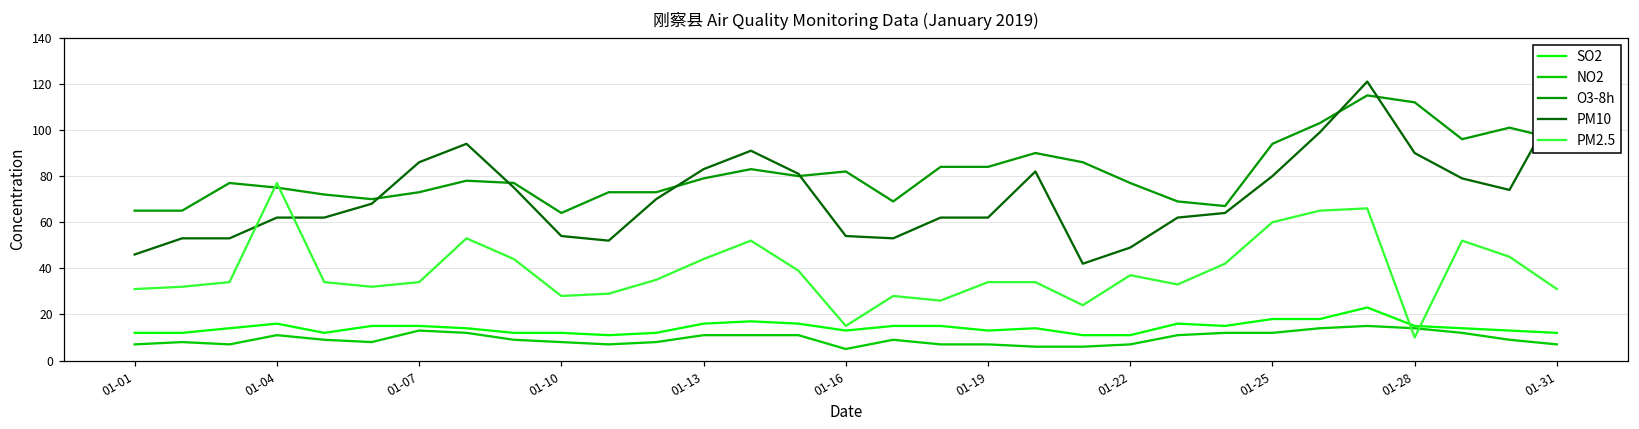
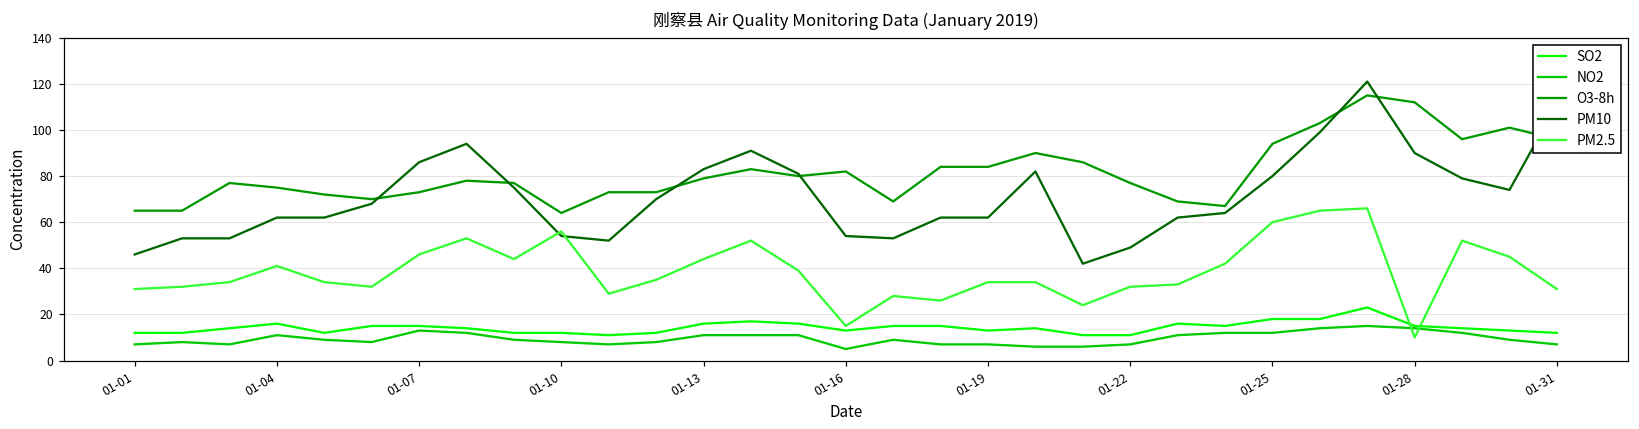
PM2.5, 01-04: 77 -> 41
PM2.5, 01-07: 34 -> 46
PM2.5, 01-10: 28 -> 56
PM2.5, 01-22: 37 -> 32
